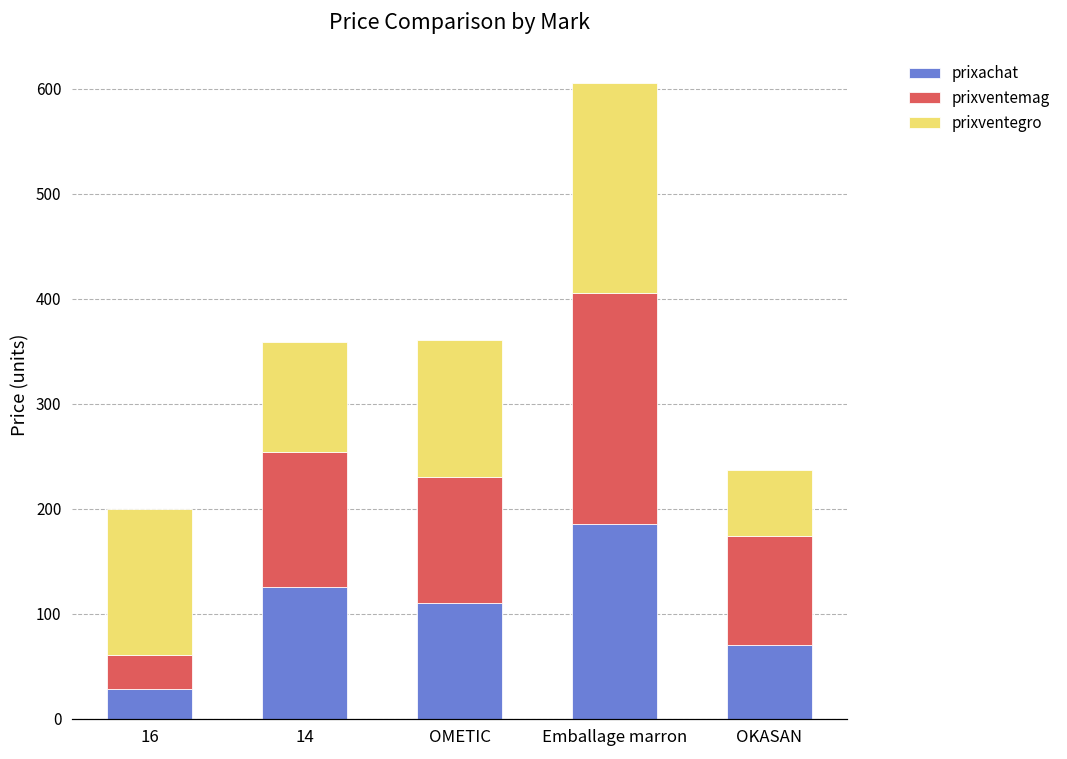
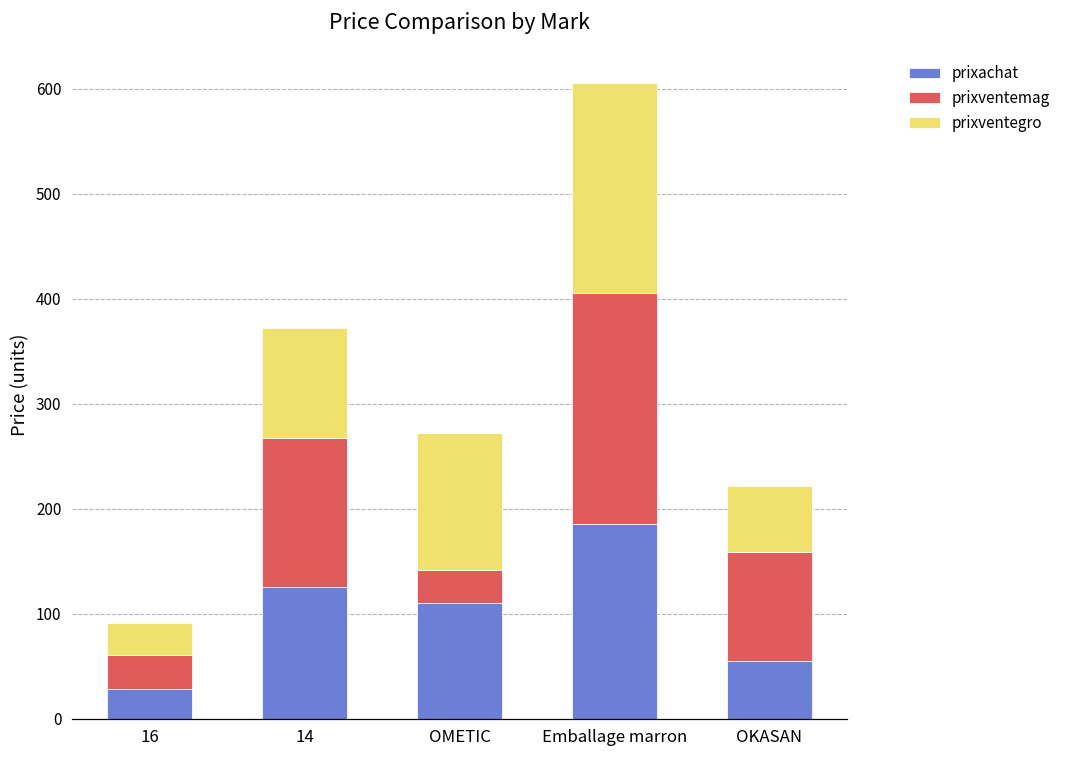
prixventegro, 16: 140 -> 30
prixventemag, 14: 130 -> 140
prixventemag, OMETIC: 120 -> 30
prixachat, OKASAN: 70 -> 60
